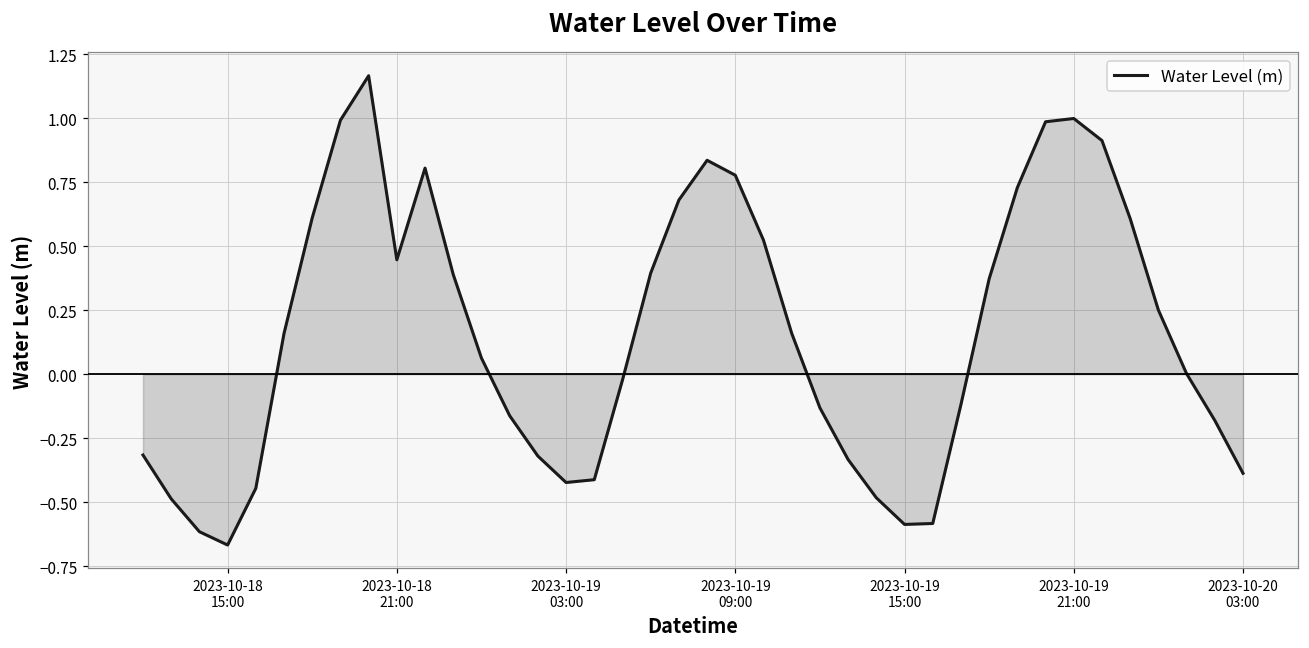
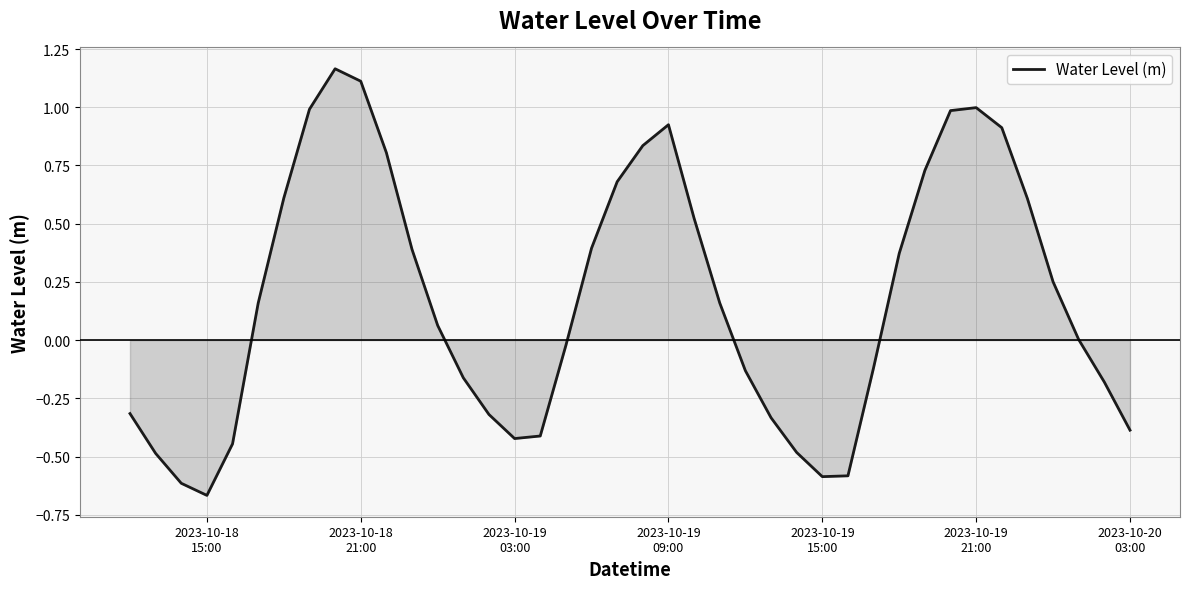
Water Level (m), 2023-10-18 21:00: 0.45 -> 1.11
Water Level (m), 2023-10-19 09:00: 0.78 -> 0.93
